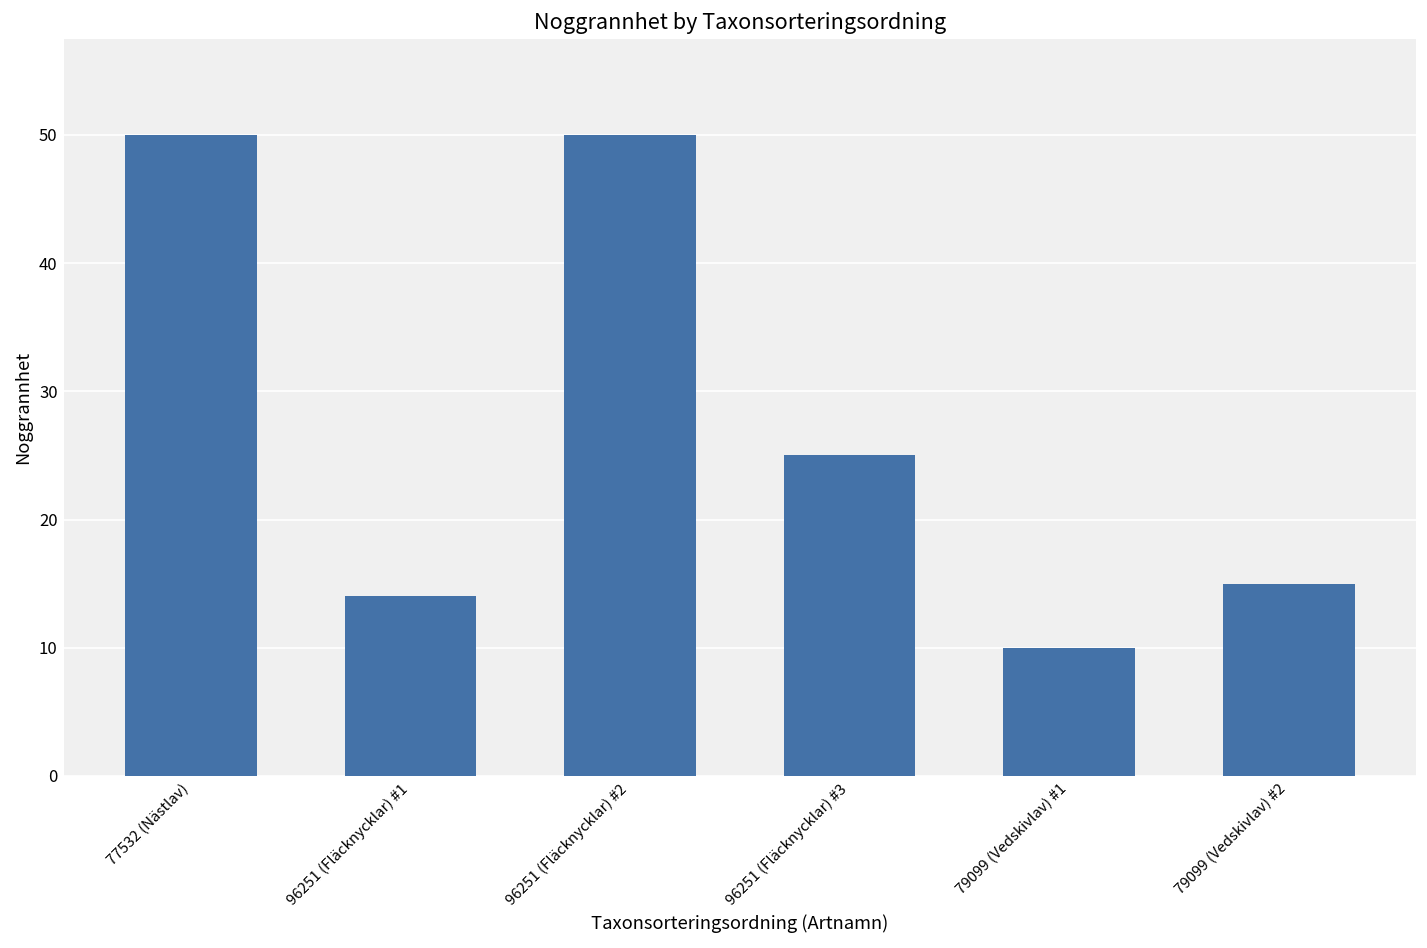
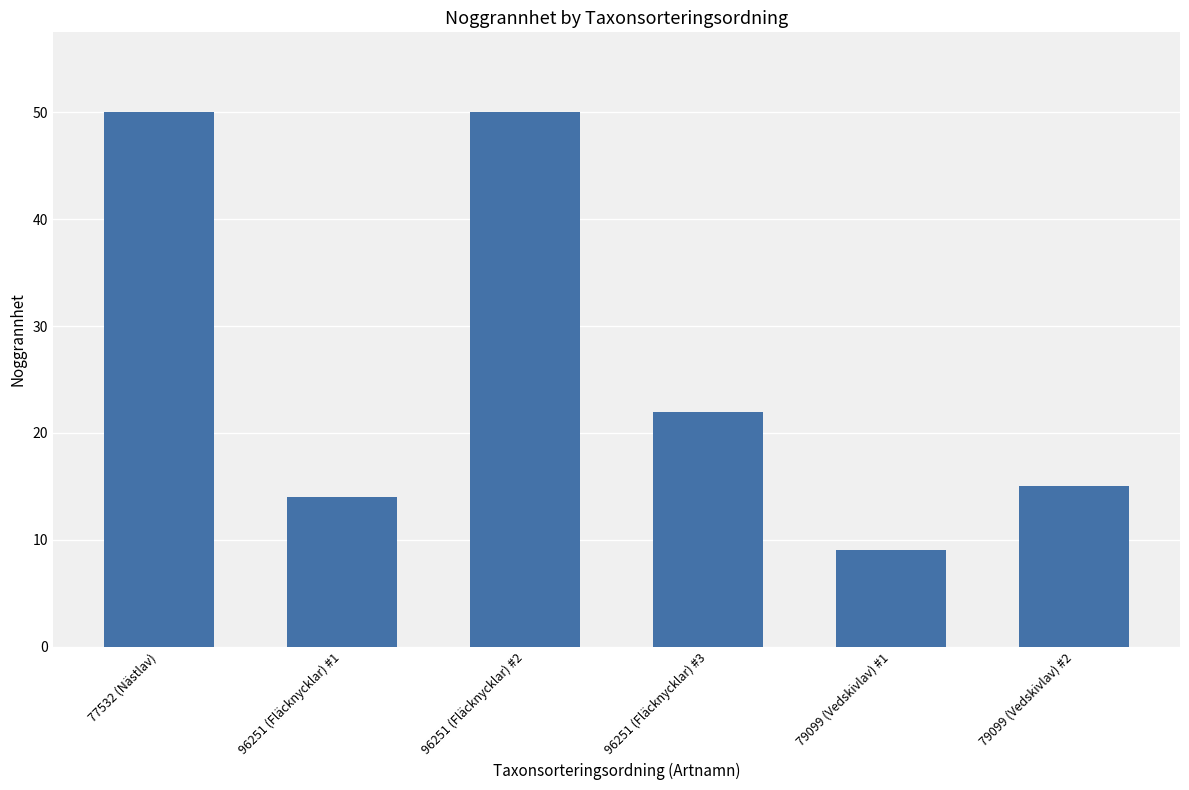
96251 (Fläcknycklar) #3: 25 -> 22
79099 (Vedskivlav) #1: 10 -> 9
